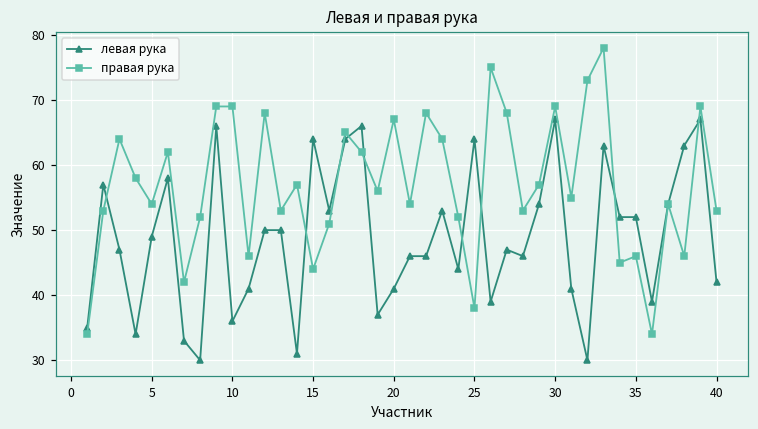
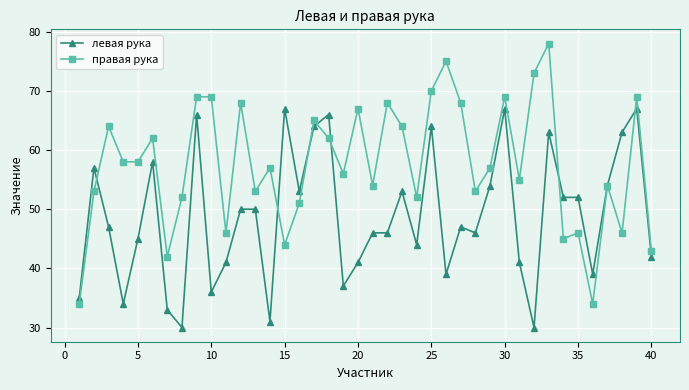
левая рука, 5: 49 -> 45
правая рука, 5: 54 -> 58
левая рука, 15: 64 -> 67
правая рука, 25: 38 -> 70
правая рука, 40: 53 -> 43
